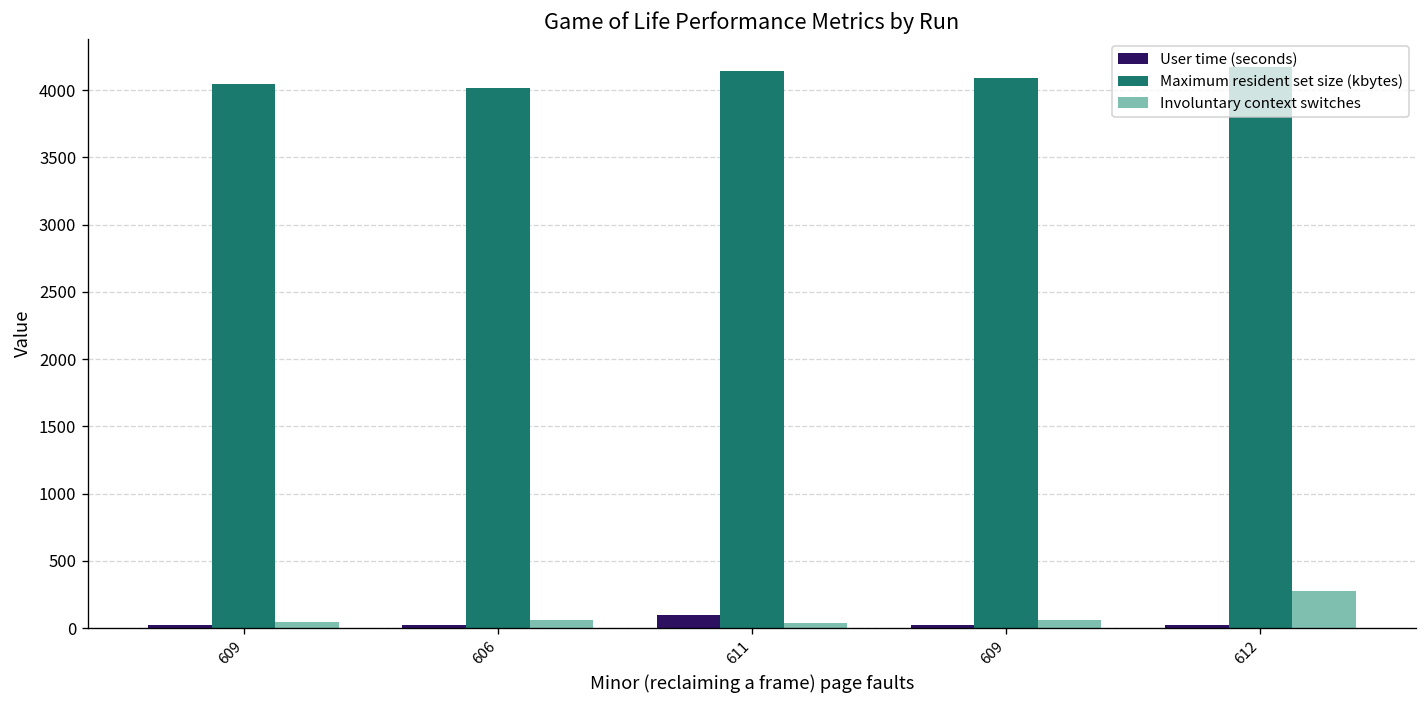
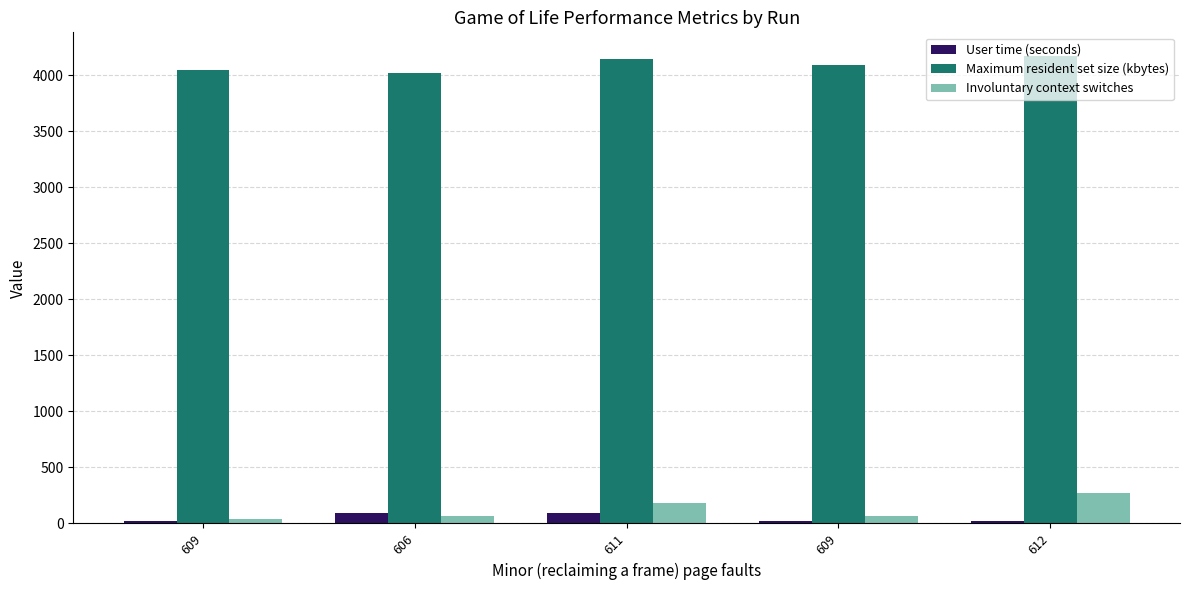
User time (seconds), 606: 20 -> 90
Involuntary context switches, 611: 40 -> 180
